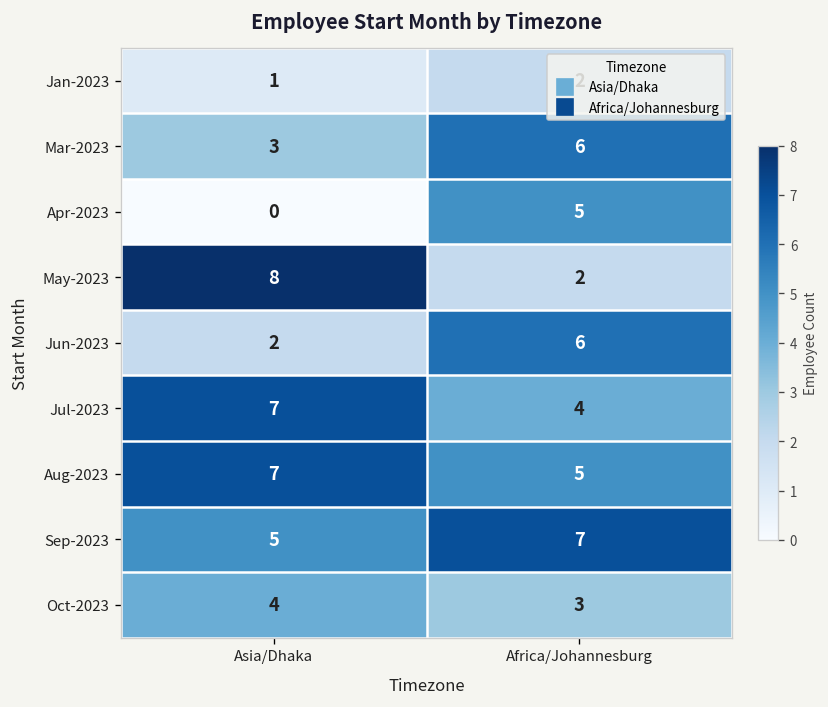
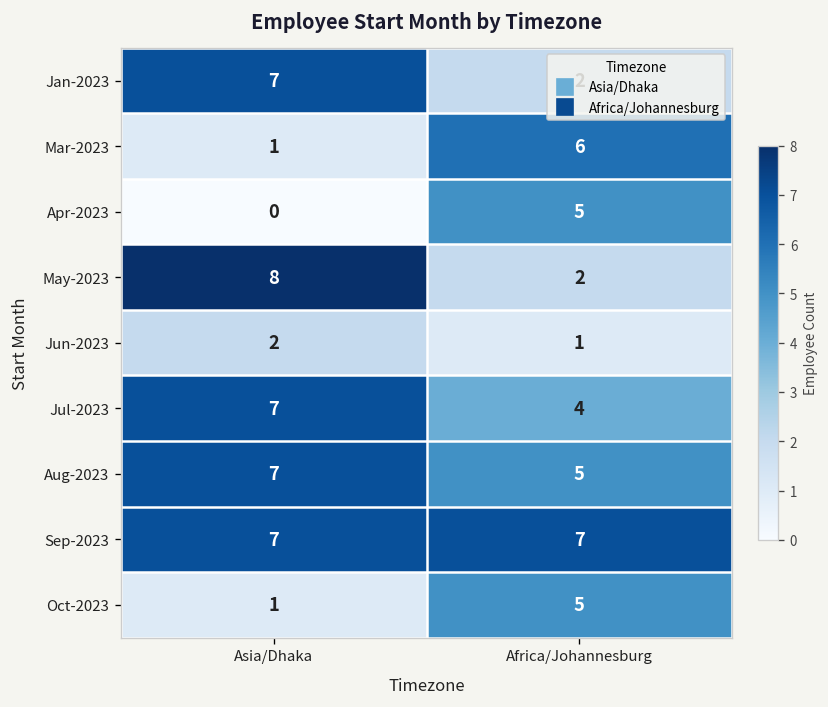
Jan-2023, Asia/Dhaka: 1 -> 7
Mar-2023, Asia/Dhaka: 3 -> 1
Jun-2023, Africa/Johannesburg: 6 -> 1
Sep-2023, Asia/Dhaka: 5 -> 7
Oct-2023, Asia/Dhaka: 4 -> 1
Oct-2023, Africa/Johannesburg: 3 -> 5
